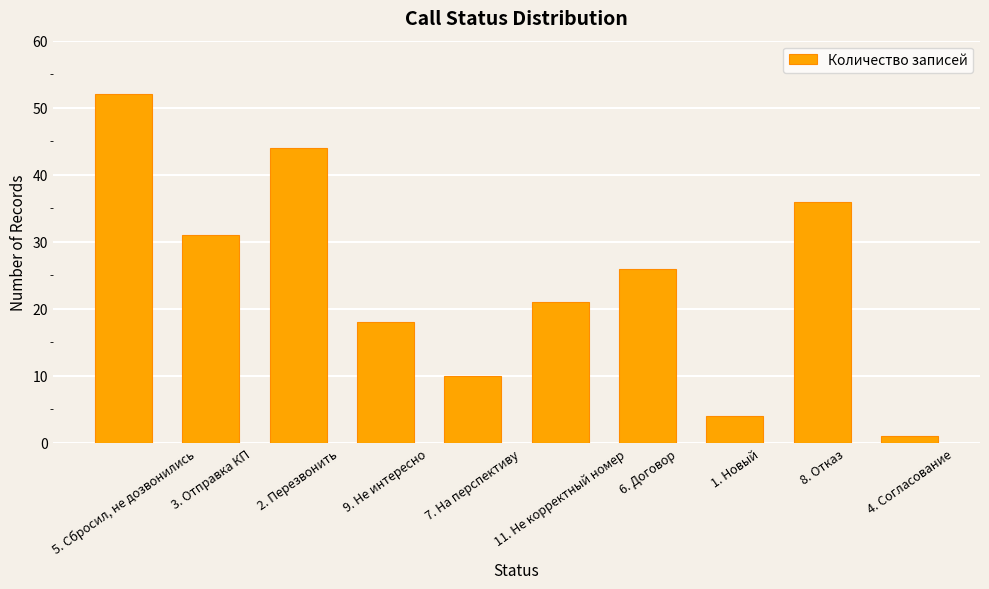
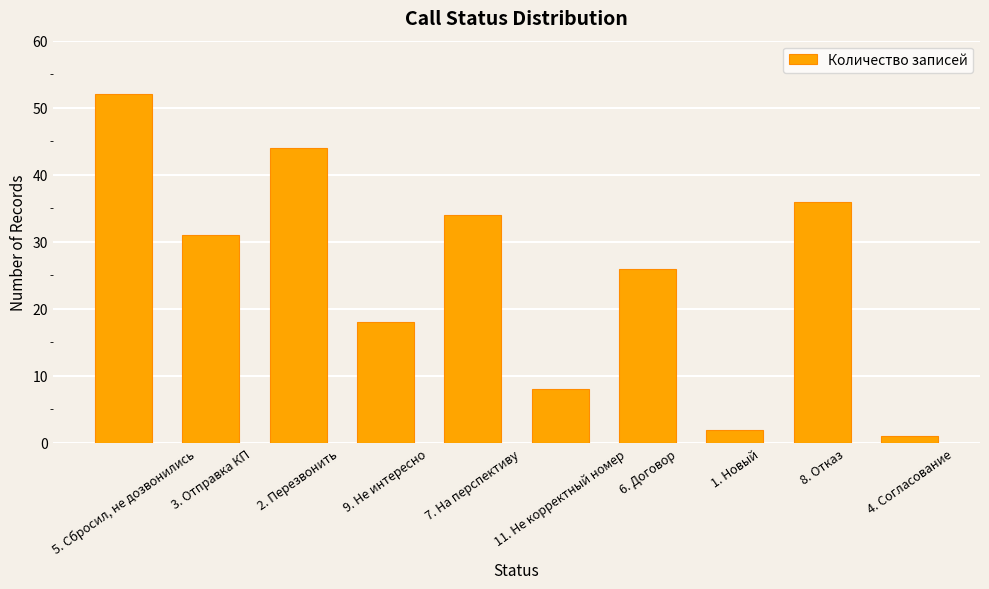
7. На перспективу: 10 -> 34
11. Не корректный номер: 21 -> 8
1. Новый: 4 -> 2
